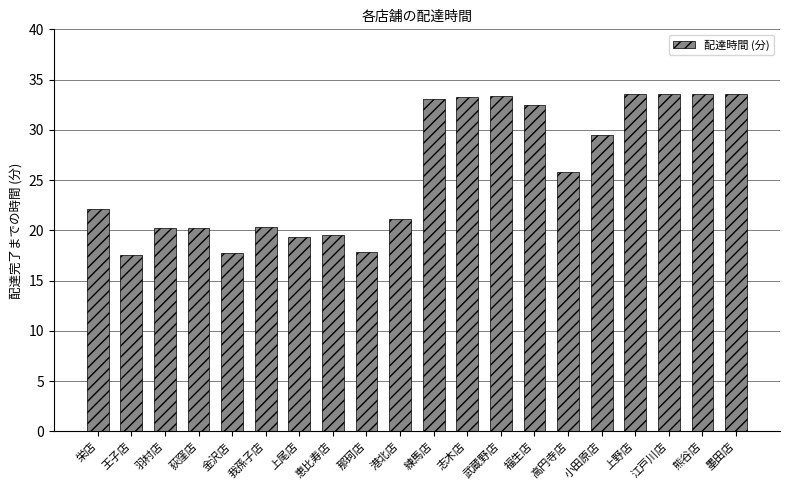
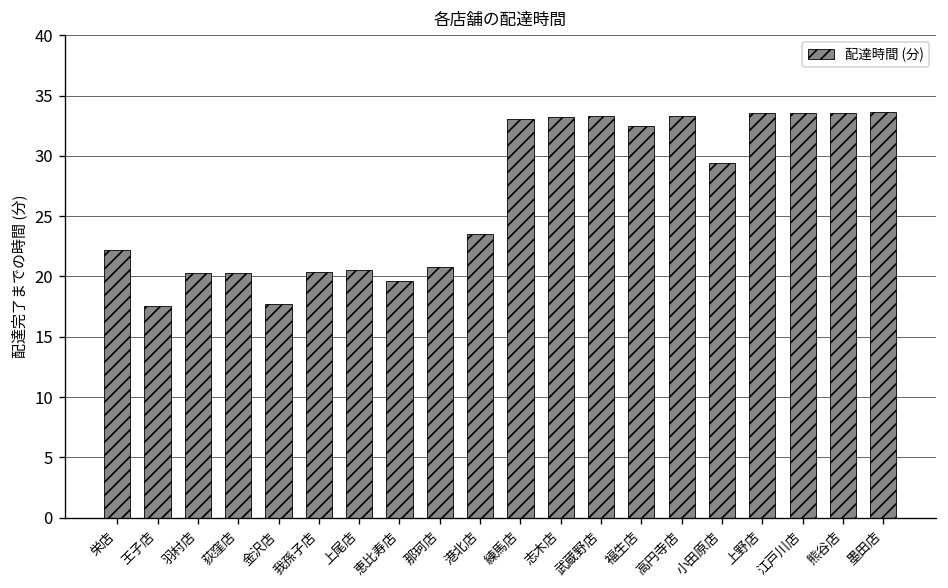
上尾店: 19.3 -> 20.5
那珂店: 17.9 -> 20.8
港北店: 21.2 -> 23.5
高円寺店: 25.8 -> 33.3
